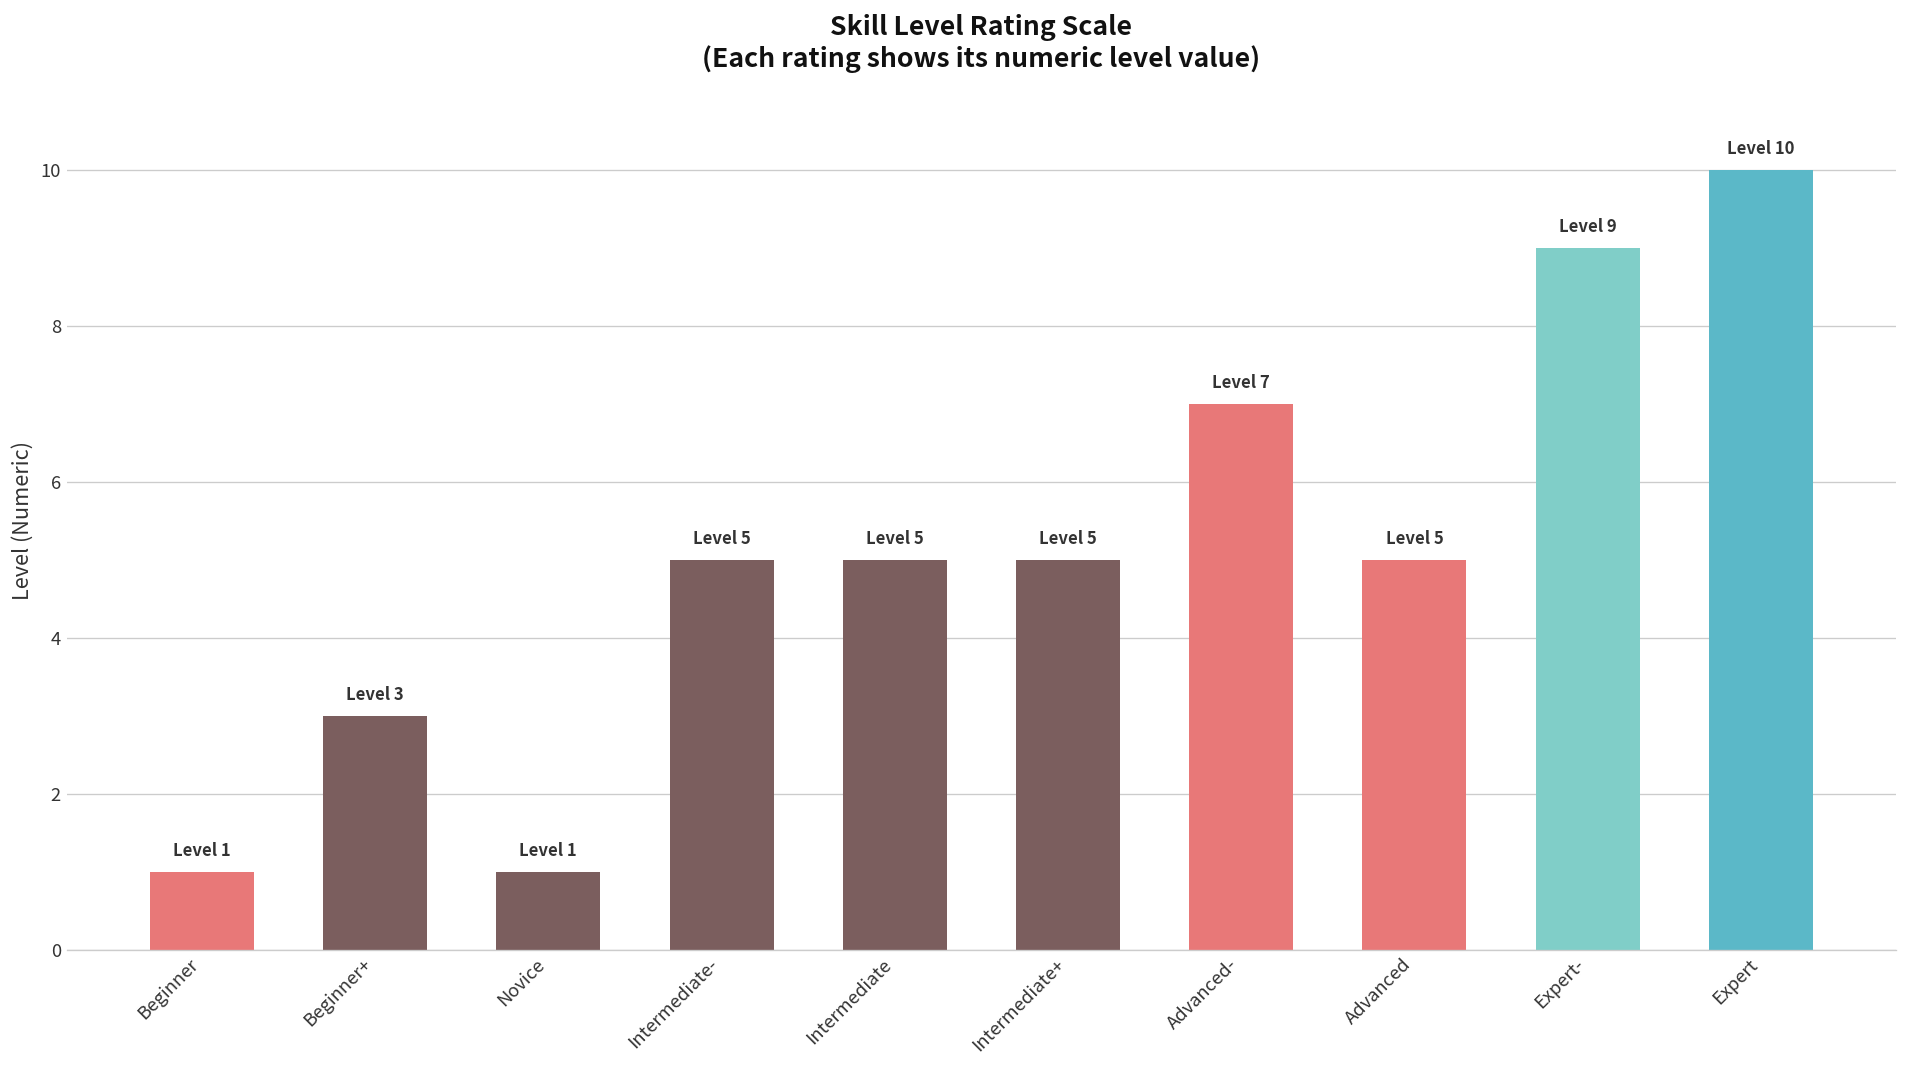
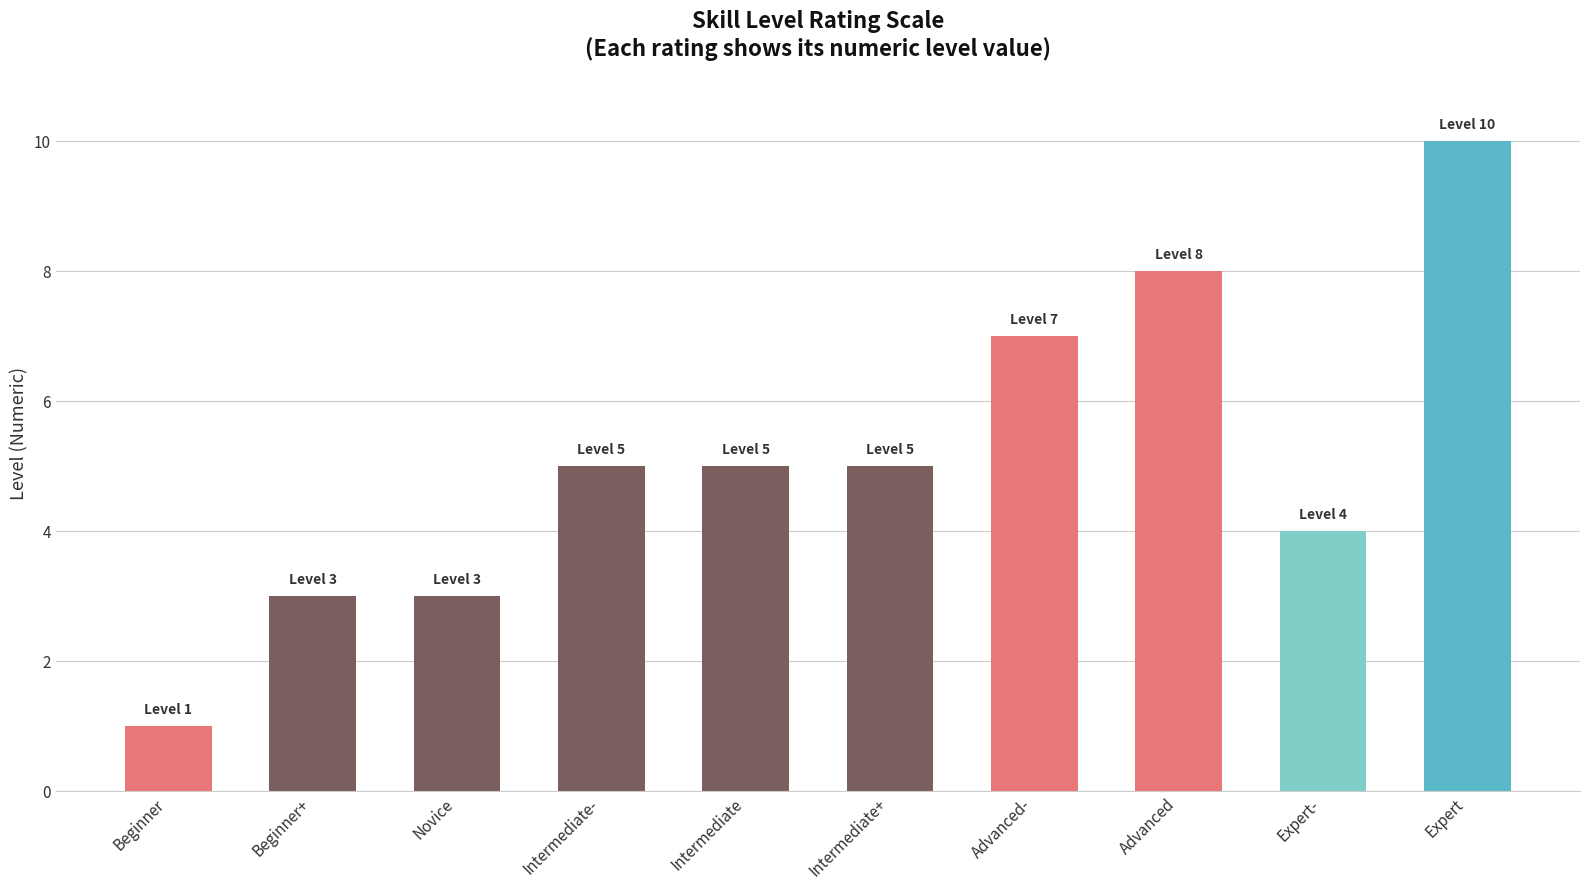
Novice: 1 -> 3
Advanced: 5 -> 8
Expert-: 9 -> 4
